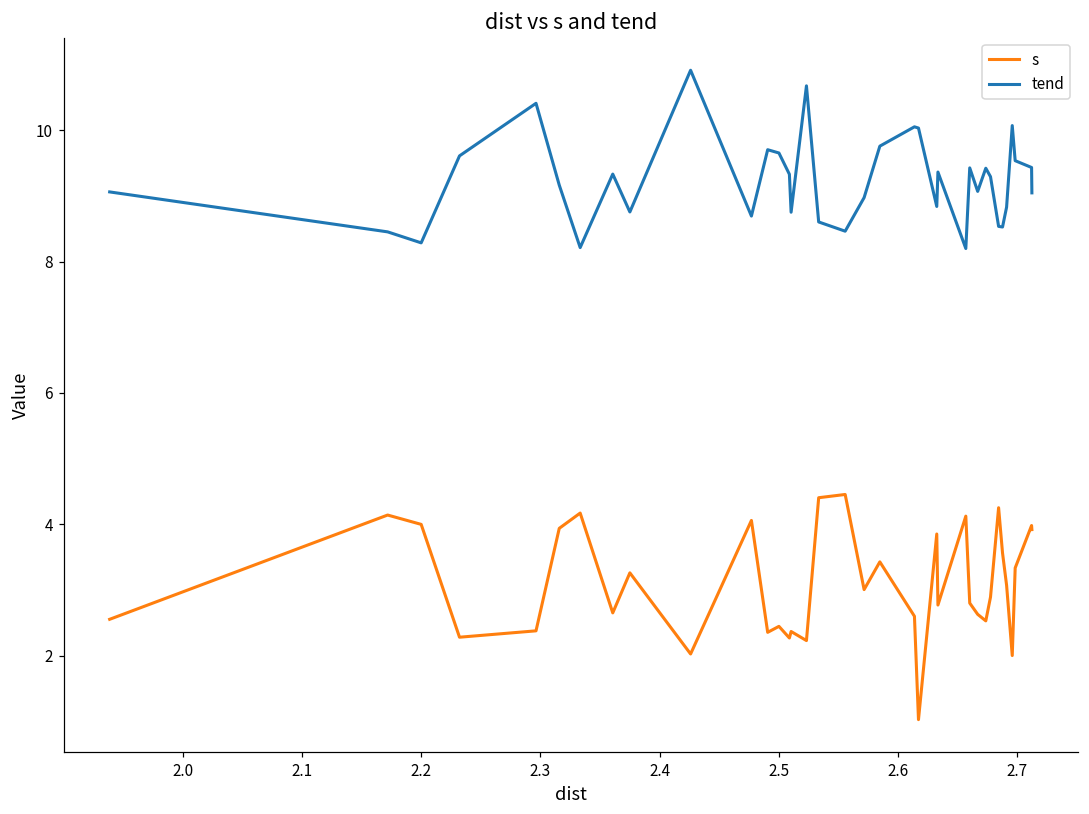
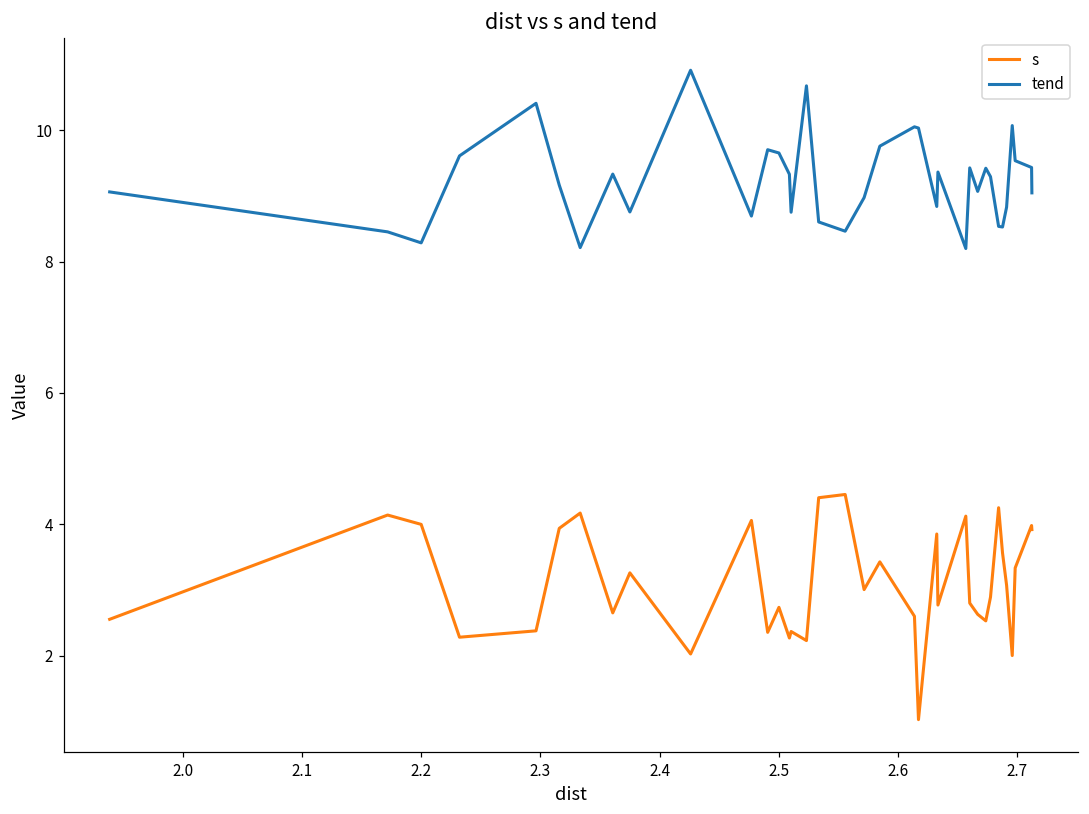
s, 2.5: 2.4 -> 2.7
